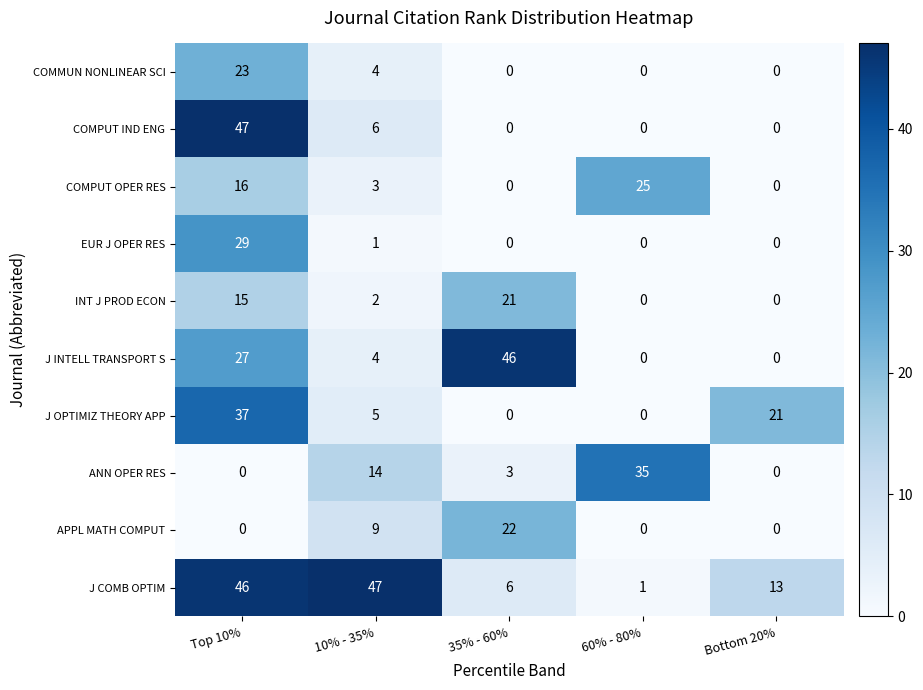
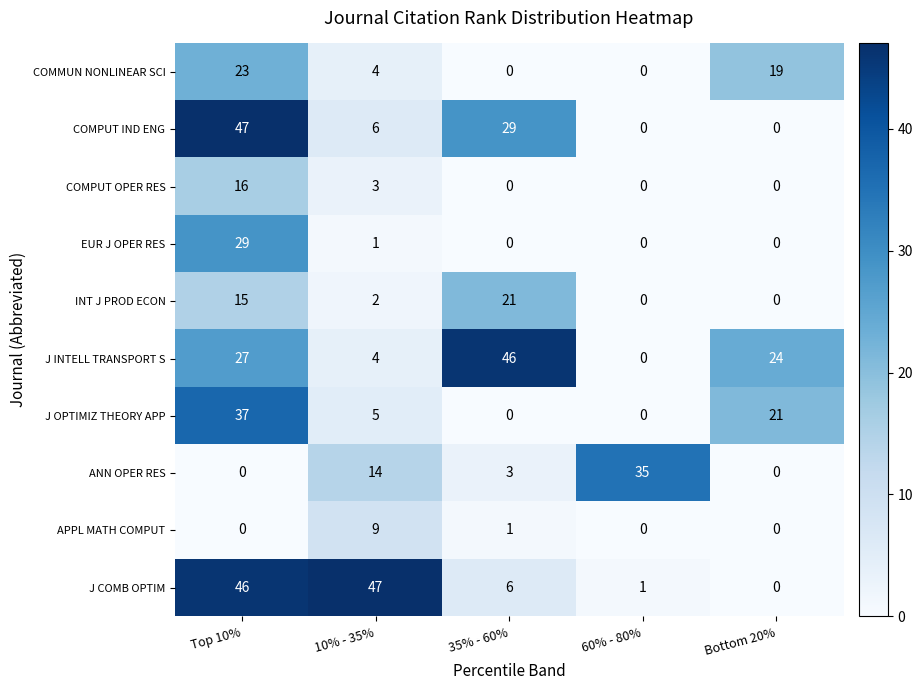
COMMUN NONLINEAR SCI, Bottom 20%: 0 -> 19
COMPUT IND ENG, 35% - 60%: 0 -> 29
COMPUT OPER RES, 60% - 80%: 25 -> 0
J INTELL TRANSPORT S, Bottom 20%: 0 -> 24
APPL MATH COMPUT, 35% - 60%: 22 -> 1
J COMB OPTIM, Bottom 20%: 13 -> 0
